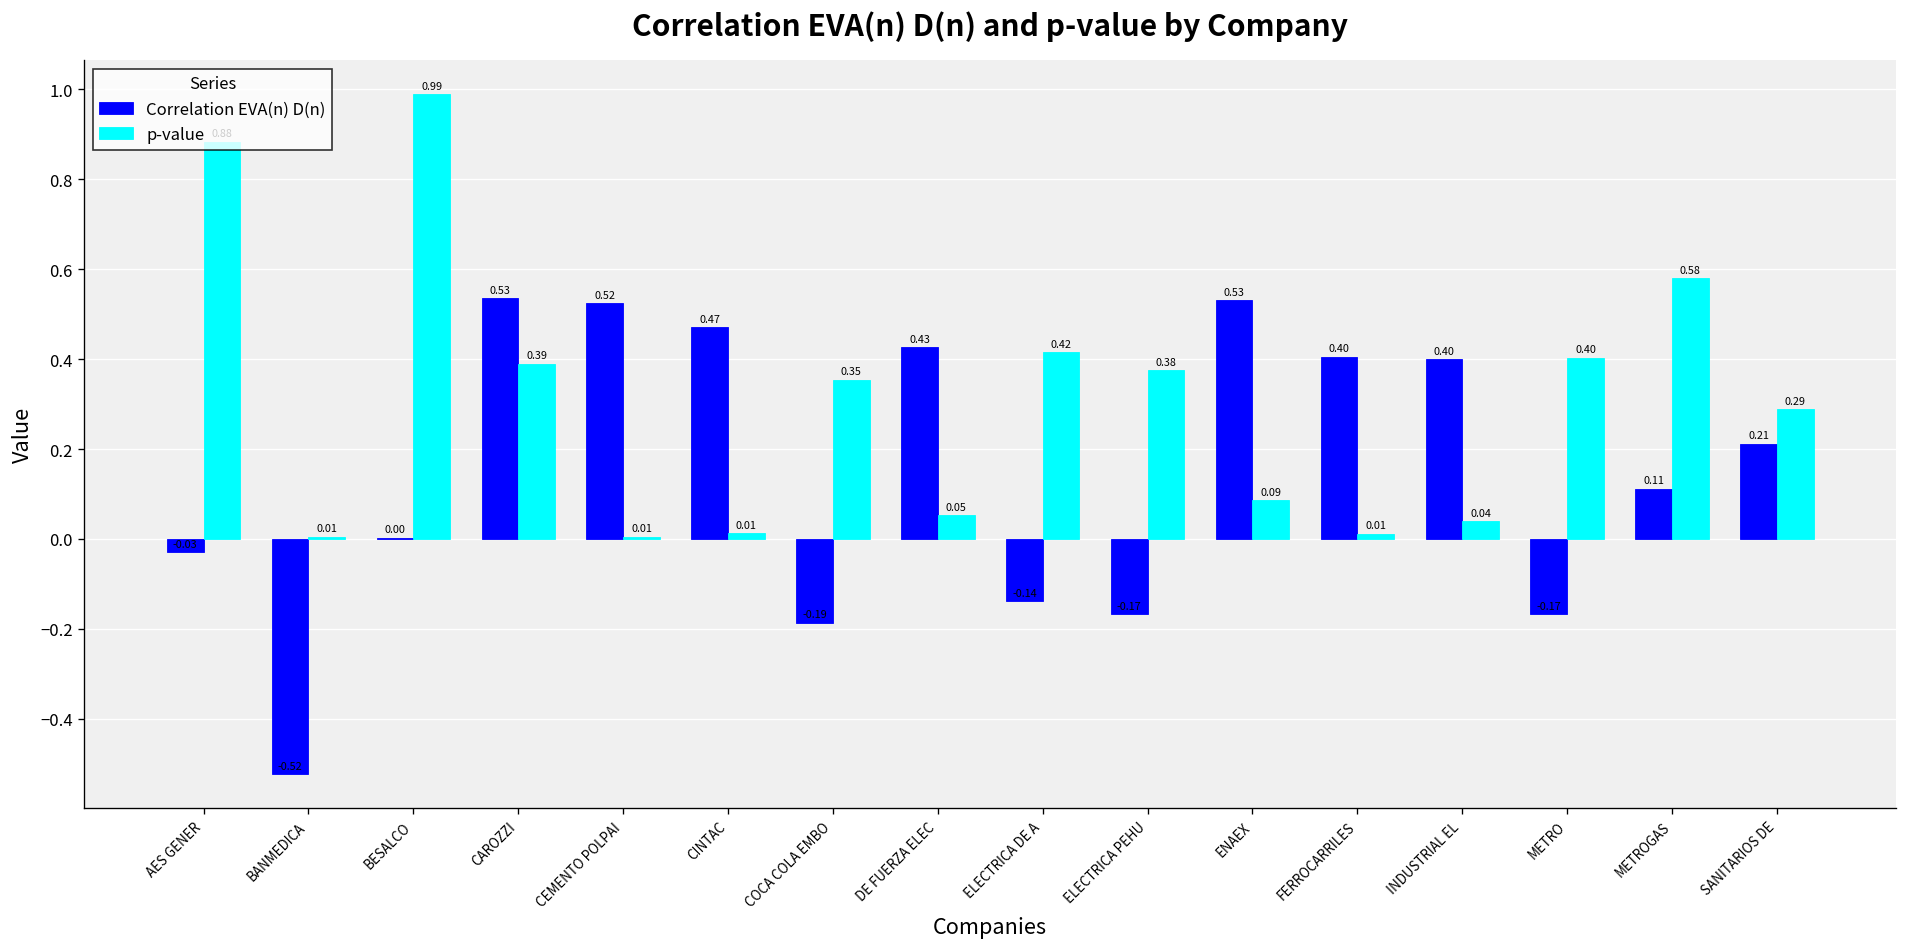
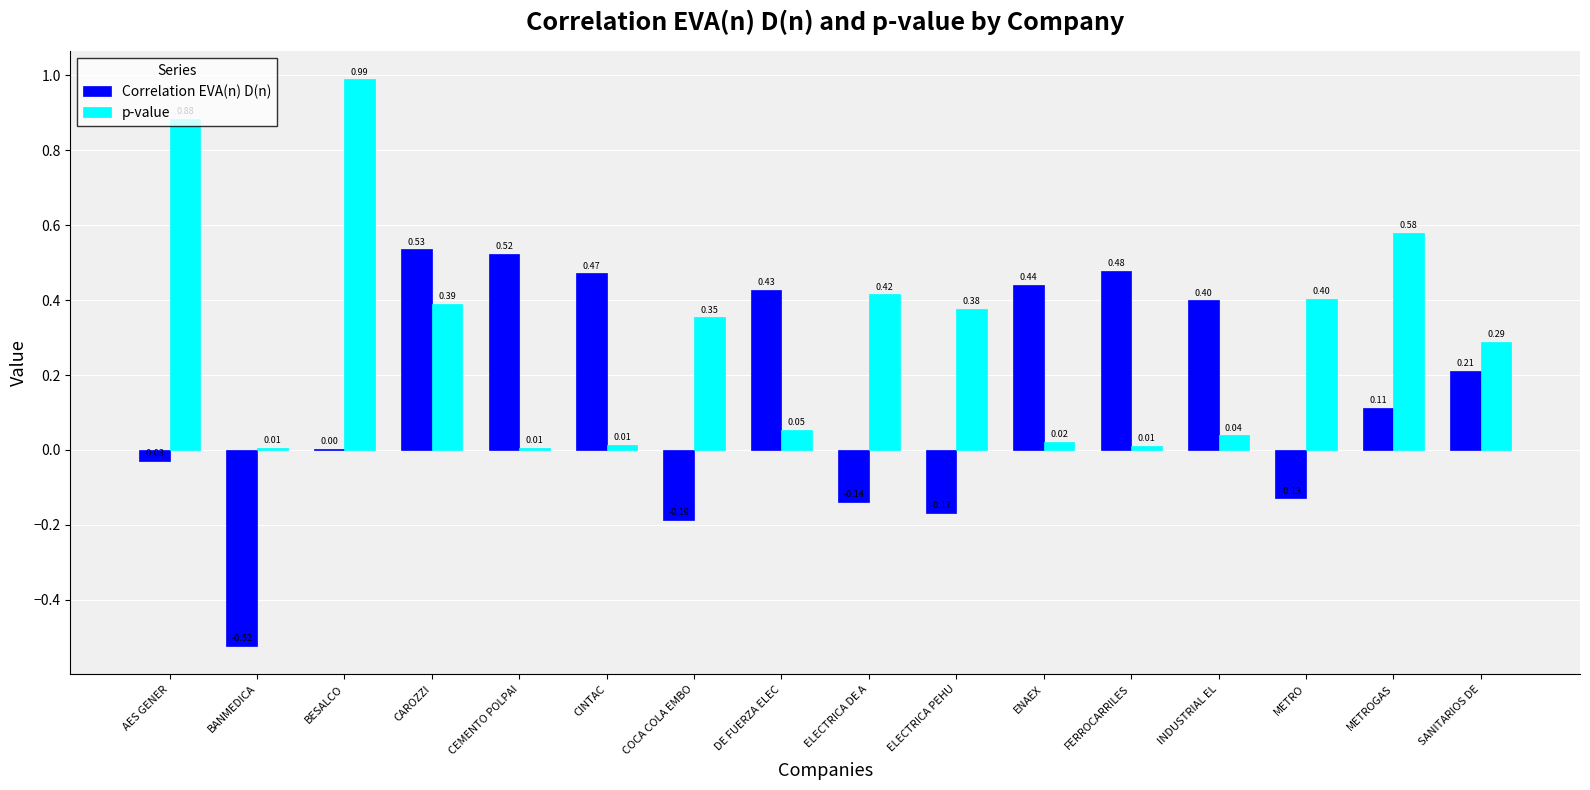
Correlation EVA(n) D(n), ENAEX: 0.53 -> 0.44
p-value, ENAEX: 0.09 -> 0.02
Correlation EVA(n) D(n), FERROCARRILES: 0.40 -> 0.48
Correlation EVA(n) D(n), METRO: -0.17 -> -0.13
